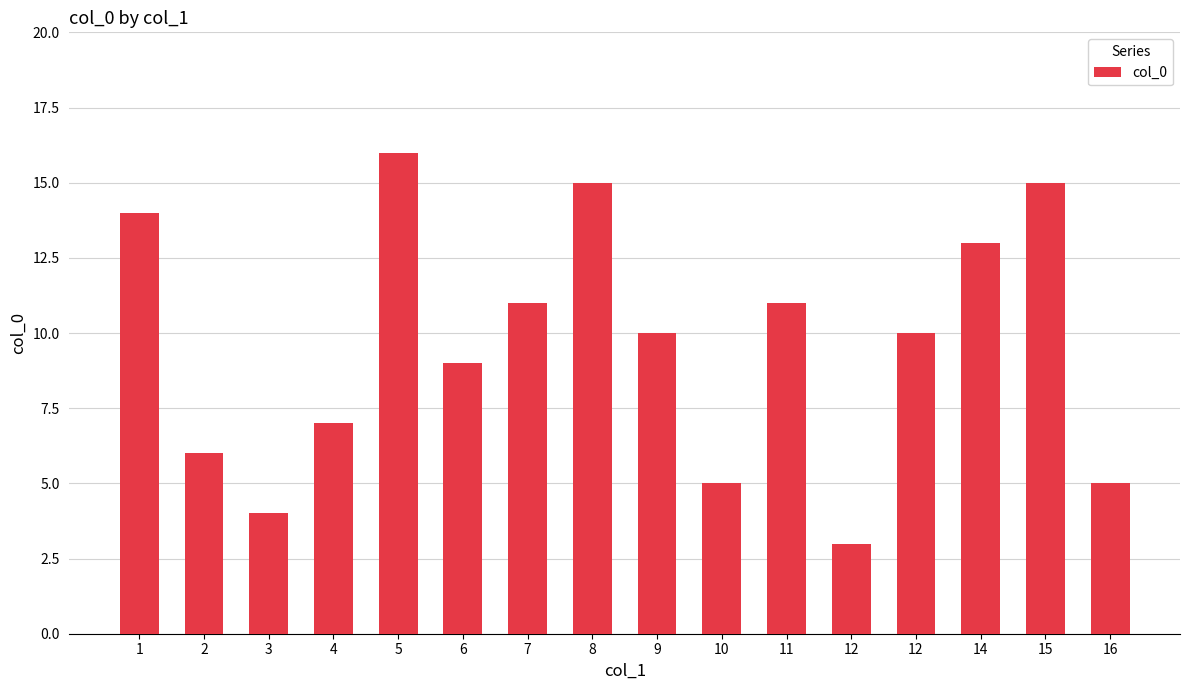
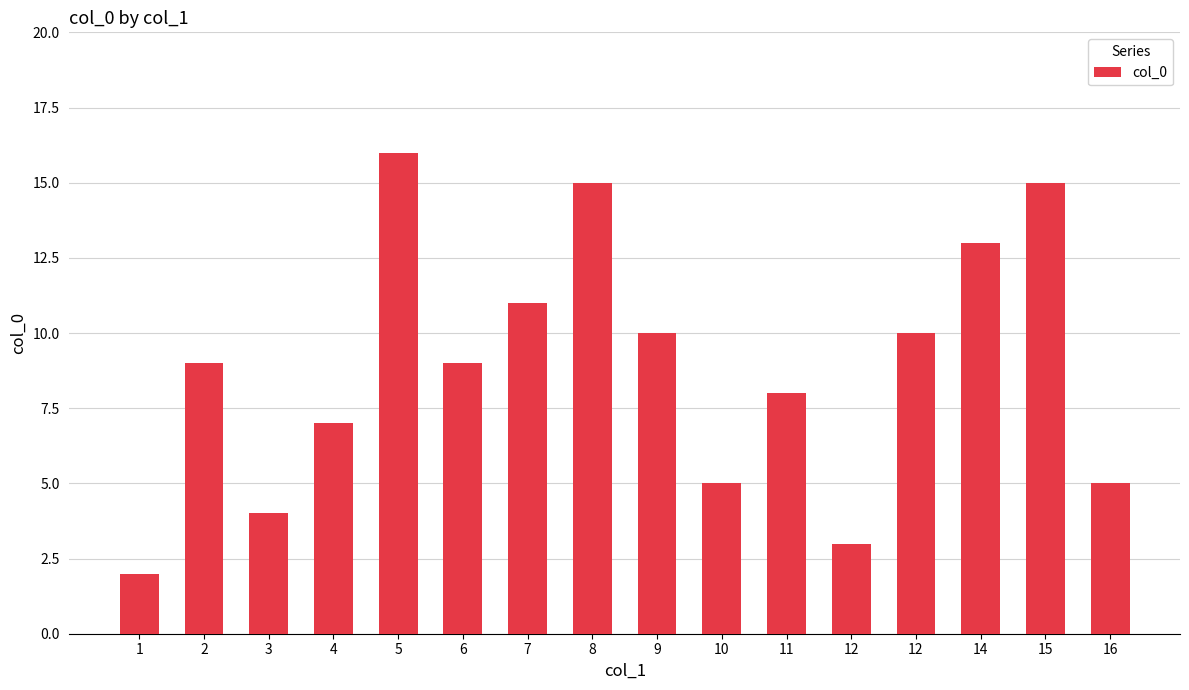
1: 14 -> 2
2: 6 -> 9
11: 11 -> 8
